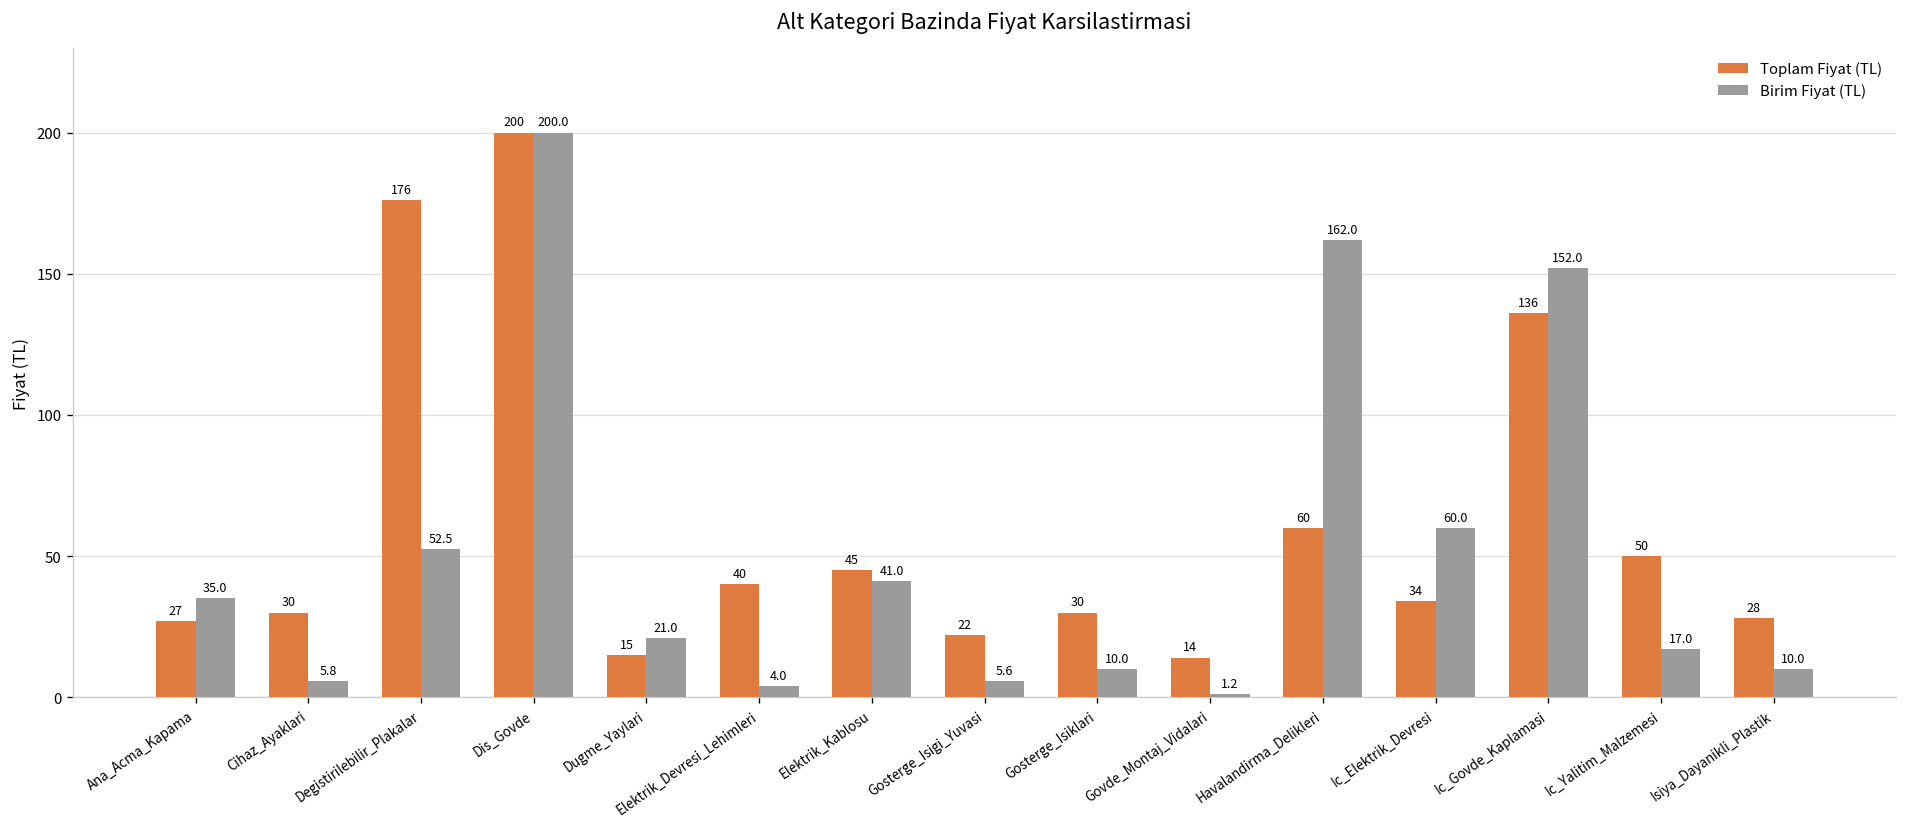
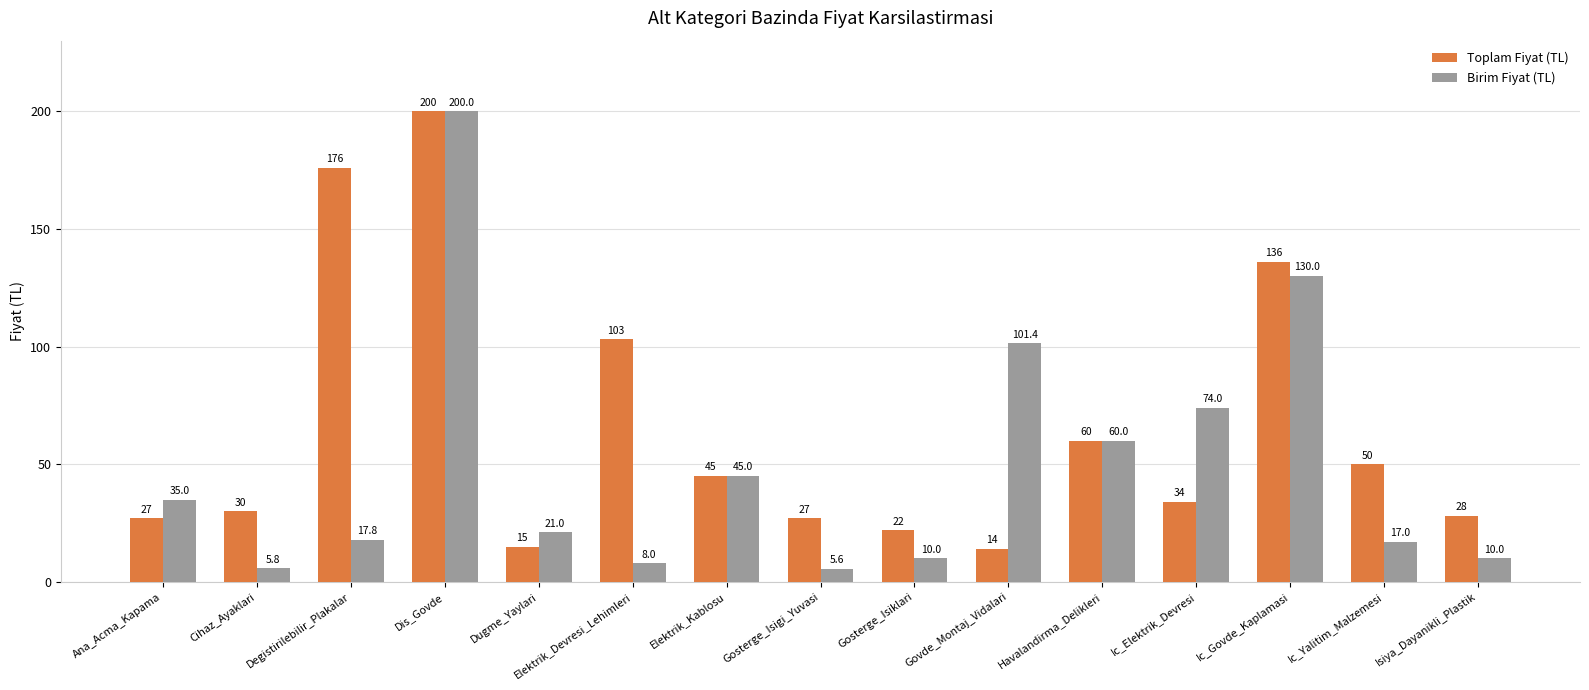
Birim Fiyat (TL), Degistirilebilir_Plakalar: 52.5 -> 17.8
Toplam Fiyat (TL), Elektrik_Devresi_Lehimleri: 40 -> 103
Birim Fiyat (TL), Elektrik_Devresi_Lehimleri: 4.0 -> 8.0
Birim Fiyat (TL), Elektrik_Kablosu: 41.0 -> 45.0
Toplam Fiyat (TL), Gosterge_Isigi_Yuvasi: 22 -> 27
Toplam Fiyat (TL), Gosterge_Isiklari: 30 -> 22
Birim Fiyat (TL), Govde_Montaj_Vidalari: 1.2 -> 101.4
Birim Fiyat (TL), Havalandirma_Delikleri: 162.0 -> 60.0
Birim Fiyat (TL), Ic_Elektrik_Devresi: 60.0 -> 74.0
Birim Fiyat (TL), Ic_Govde_Kaplamasi: 152.0 -> 130.0
